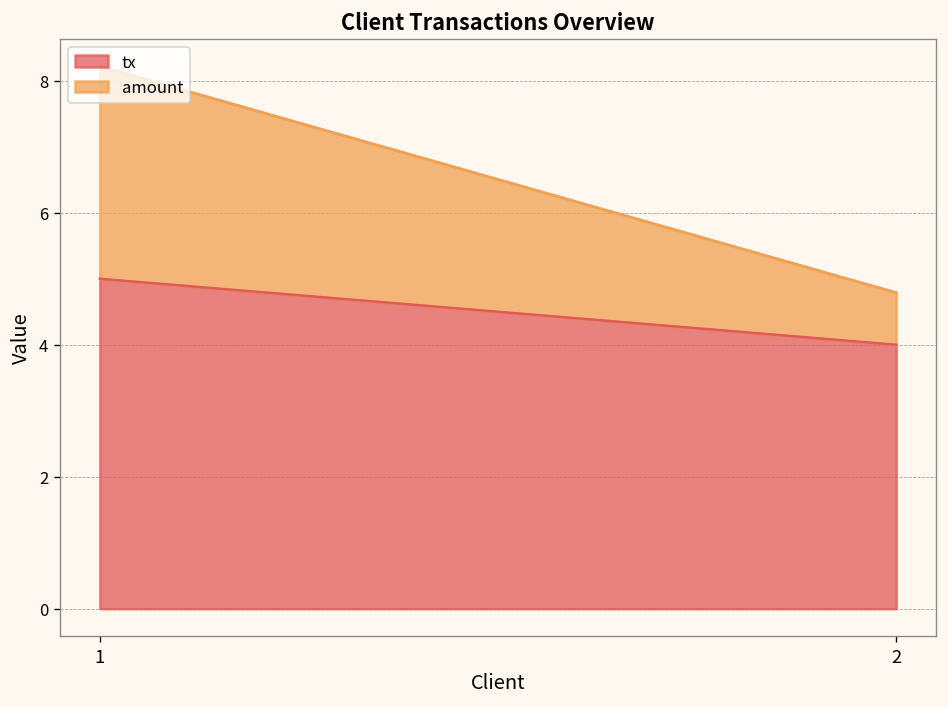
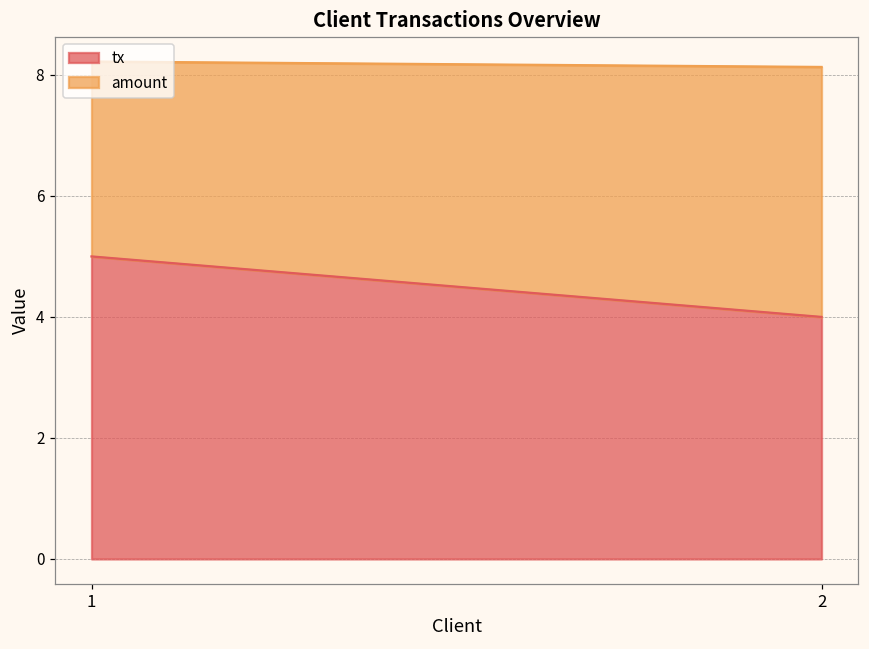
amount, 2: 0.8 -> 4.1
